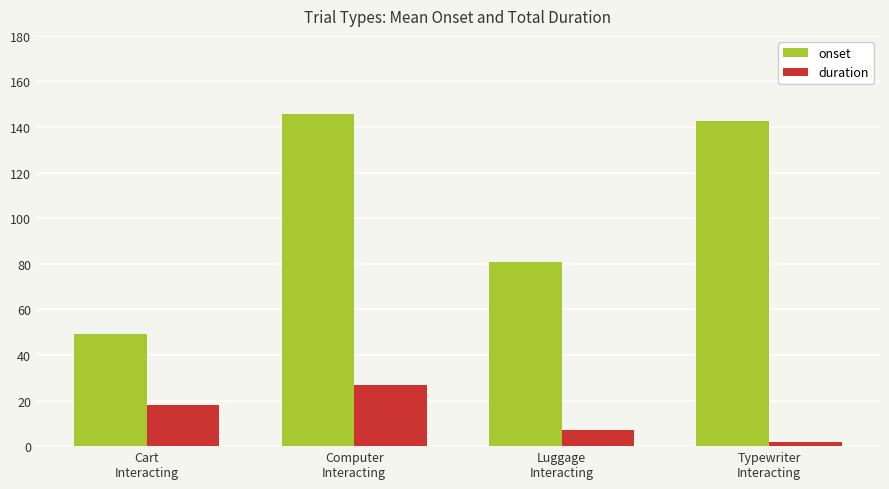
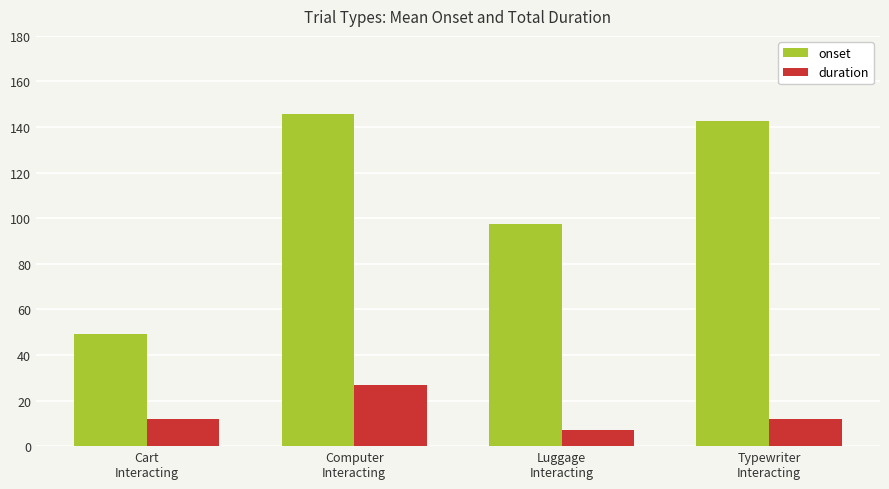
duration, Cart Interacting: 18 -> 12
onset, Luggage Interacting: 81 -> 97
duration, Typewriter Interacting: 2 -> 12
